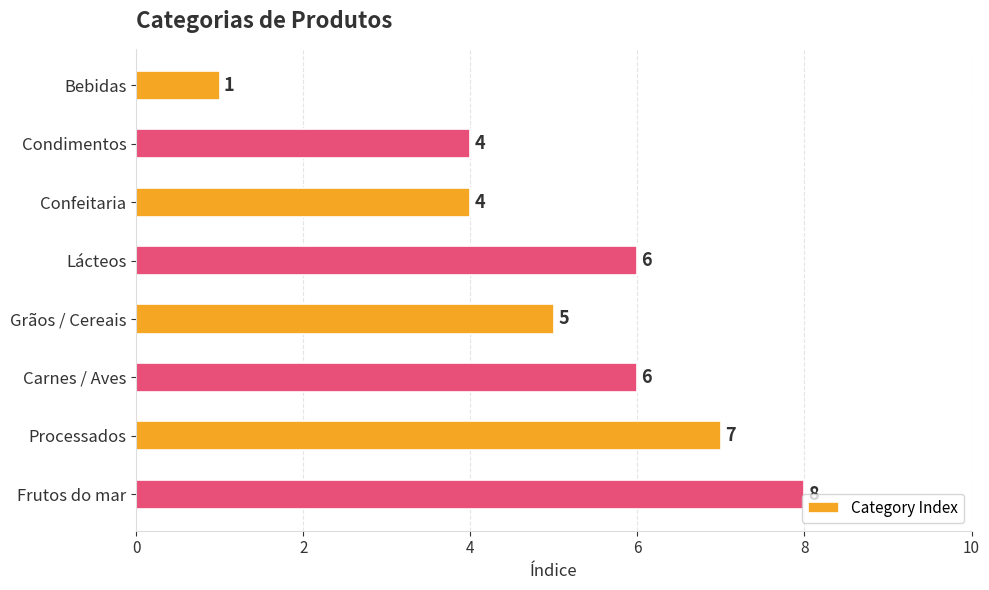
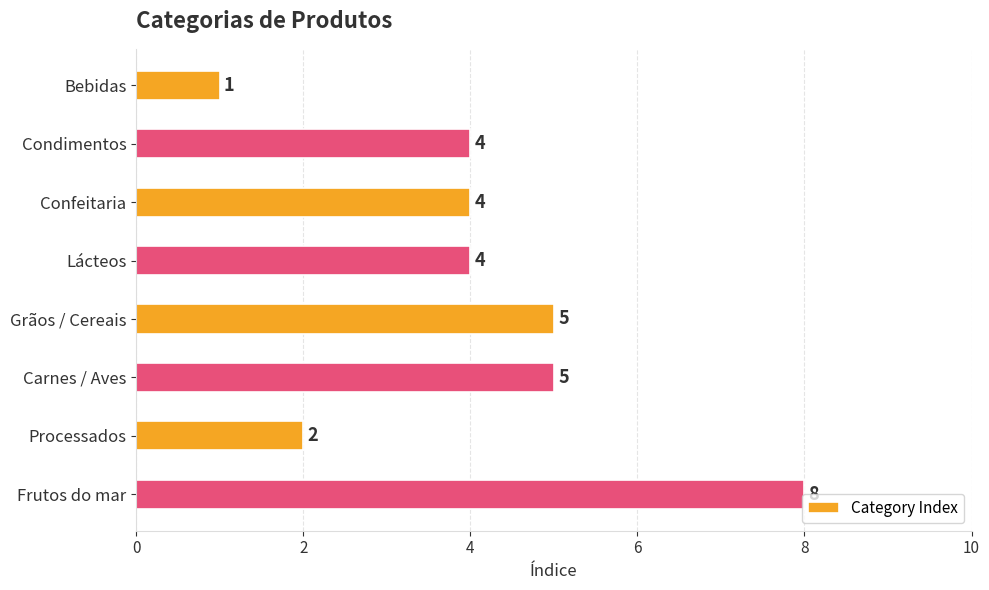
Lácteos: 6 -> 4
Carnes / Aves: 6 -> 5
Processados: 7 -> 2
